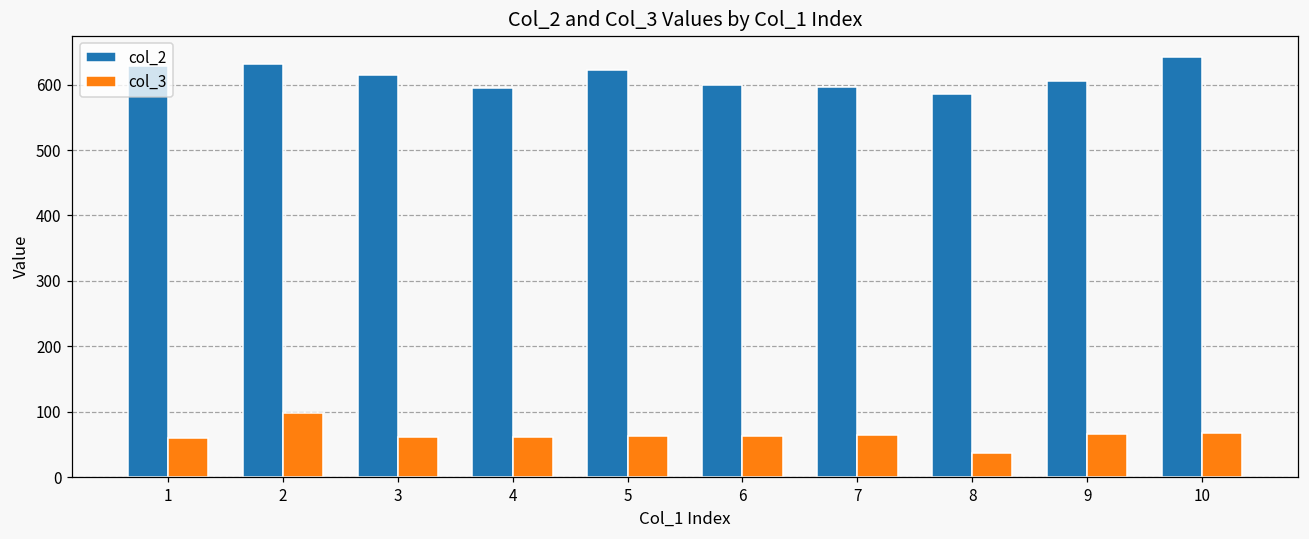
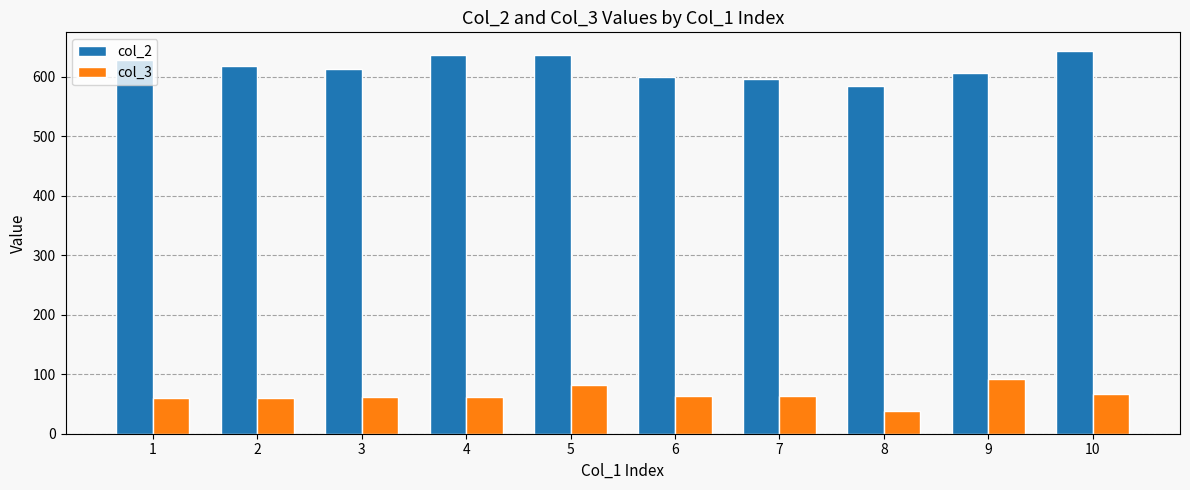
col_2, 2: 630 -> 620
col_3, 2: 100 -> 60
col_2, 4: 600 -> 640
col_2, 5: 620 -> 640
col_3, 5: 60 -> 80
col_3, 9: 70 -> 90
